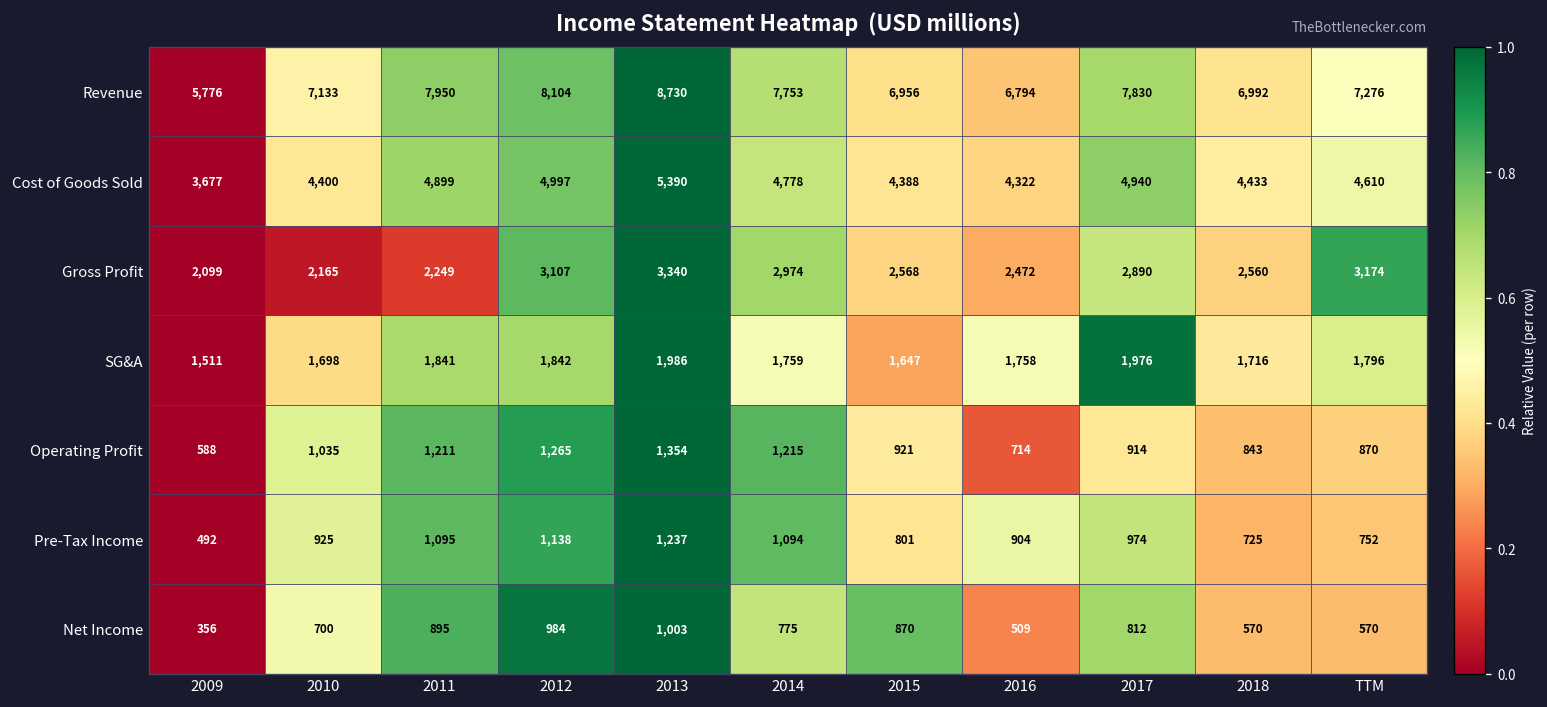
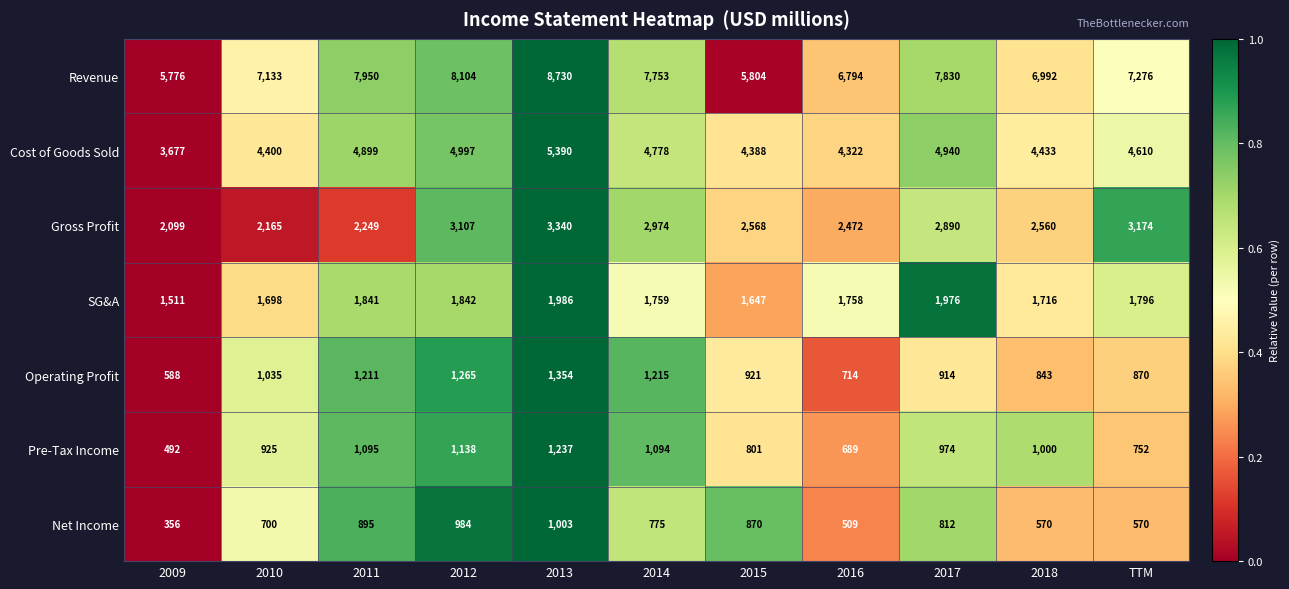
Revenue, 2015: 6,956 -> 5,804
Pre-Tax Income, 2016: 904 -> 689
Pre-Tax Income, 2018: 725 -> 1,000
